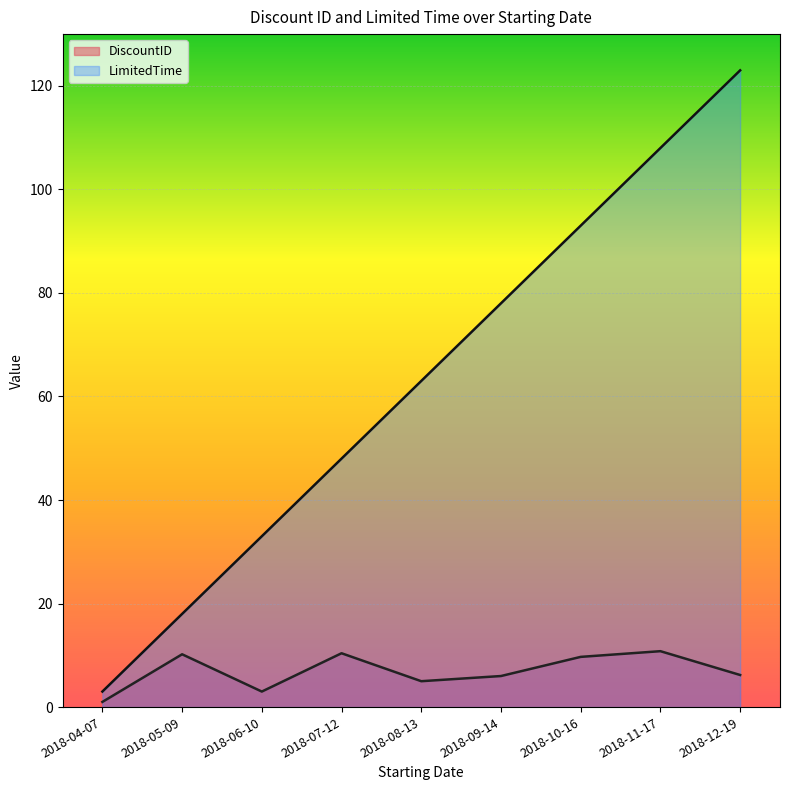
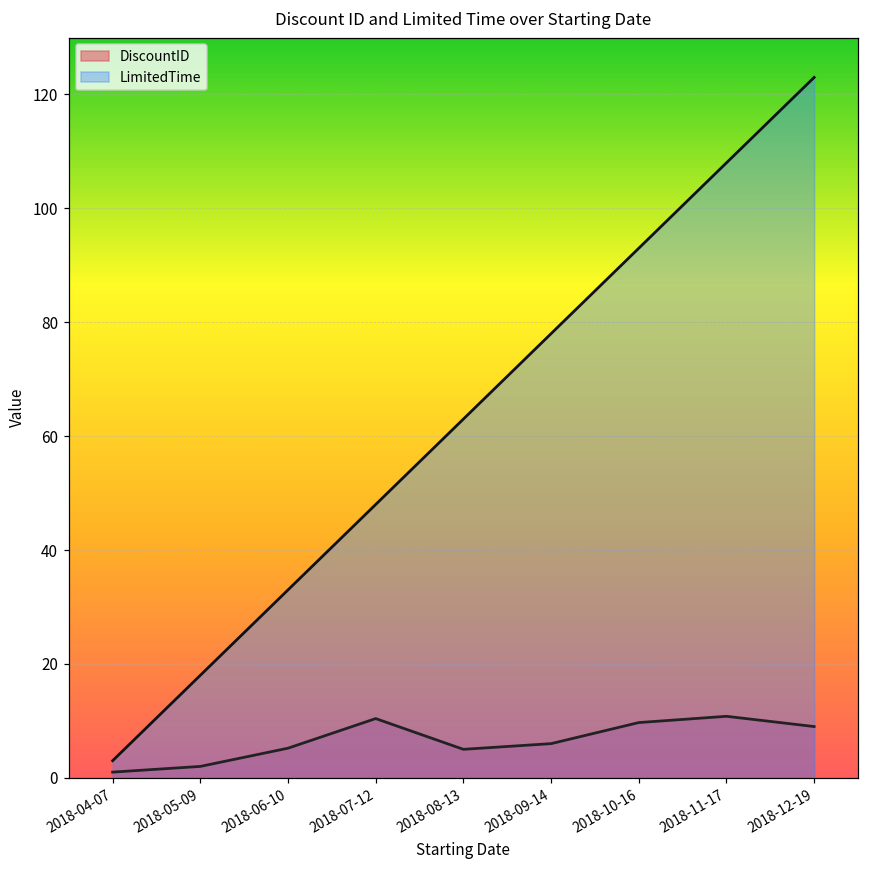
DiscountID, 2018-05-09: 10 -> 2
DiscountID, 2018-06-10: 3 -> 5
DiscountID, 2018-12-19: 6 -> 9
